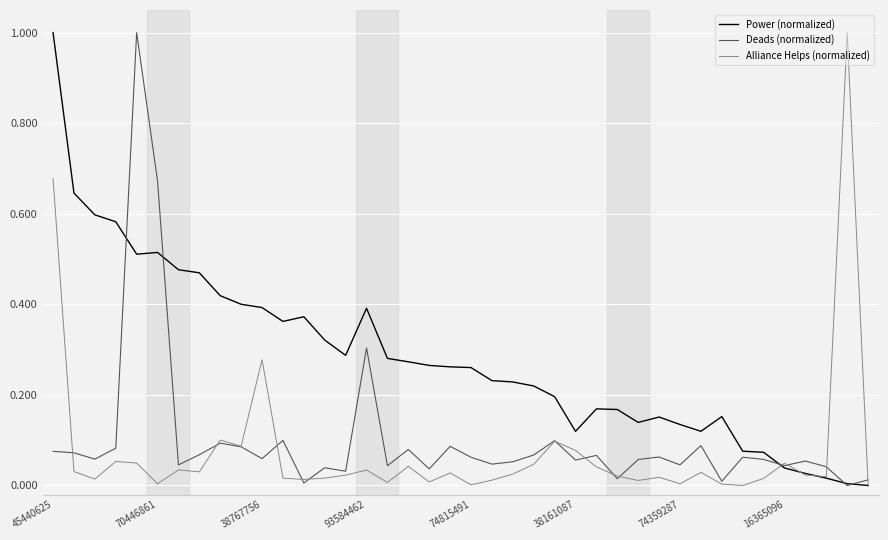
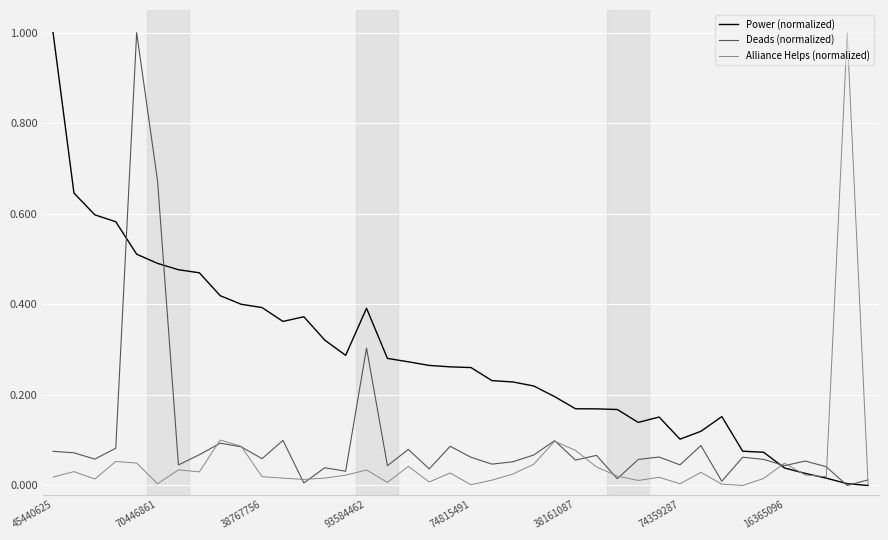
Alliance Helps (normalized), 45440625: 0.68 -> 0.02
Power (normalized), 70446861: 0.51 -> 0.49
Alliance Helps (normalized), 38767756: 0.28 -> 0.02
Power (normalized), 38161087: 0.12 -> 0.17
Power (normalized), 74359287: 0.13 -> 0.10
